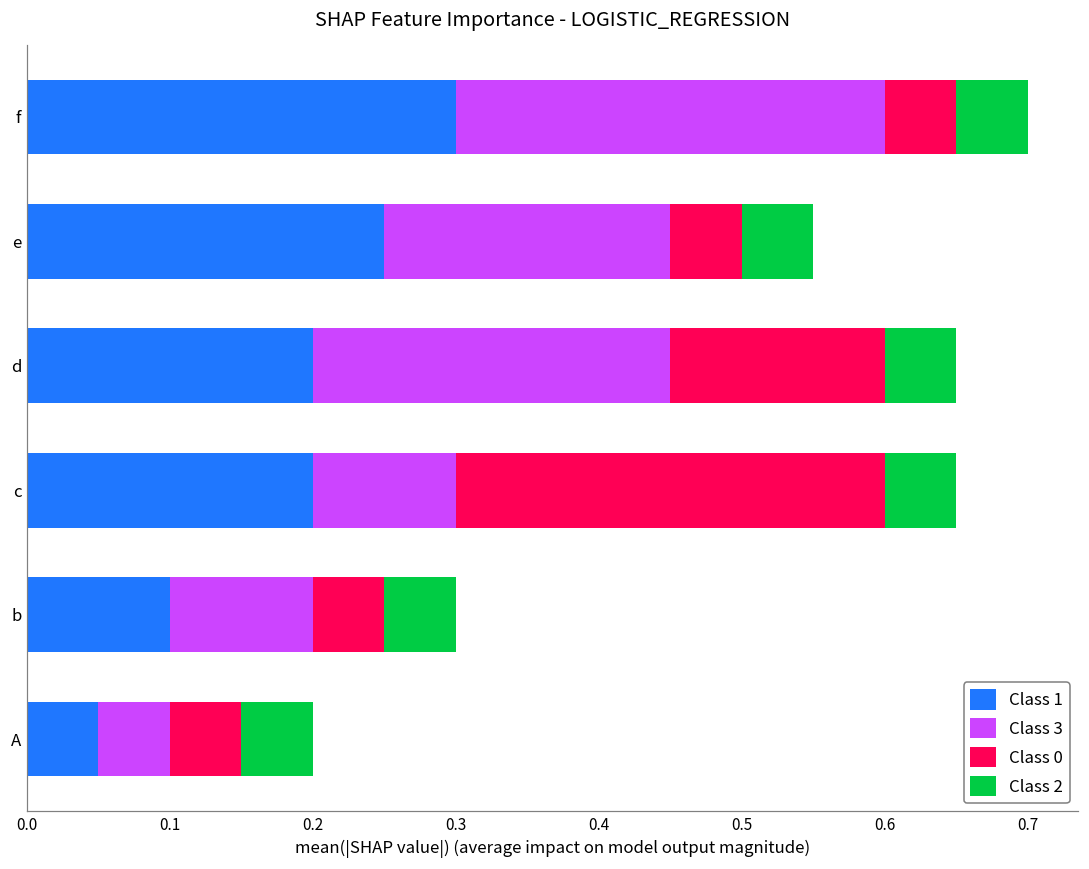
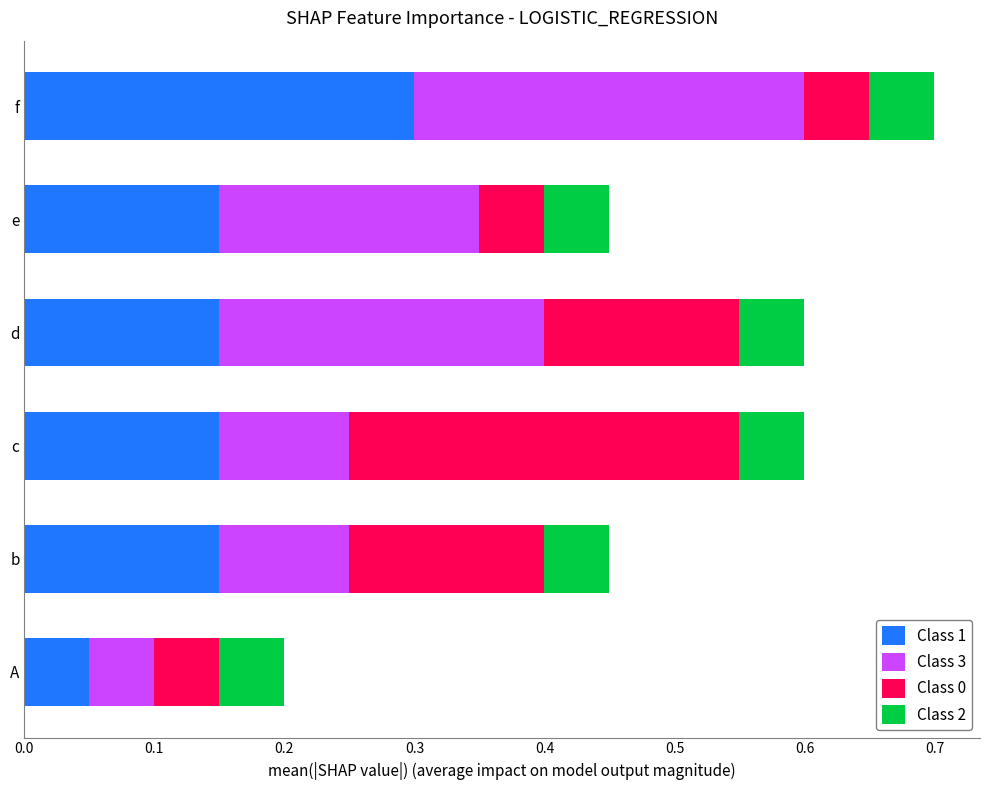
Class 1, e: 0.250 -> 0.150
Class 1, d: 0.200 -> 0.150
Class 1, c: 0.200 -> 0.150
Class 1, b: 0.100 -> 0.150
Class 0, b: 0.050 -> 0.150
